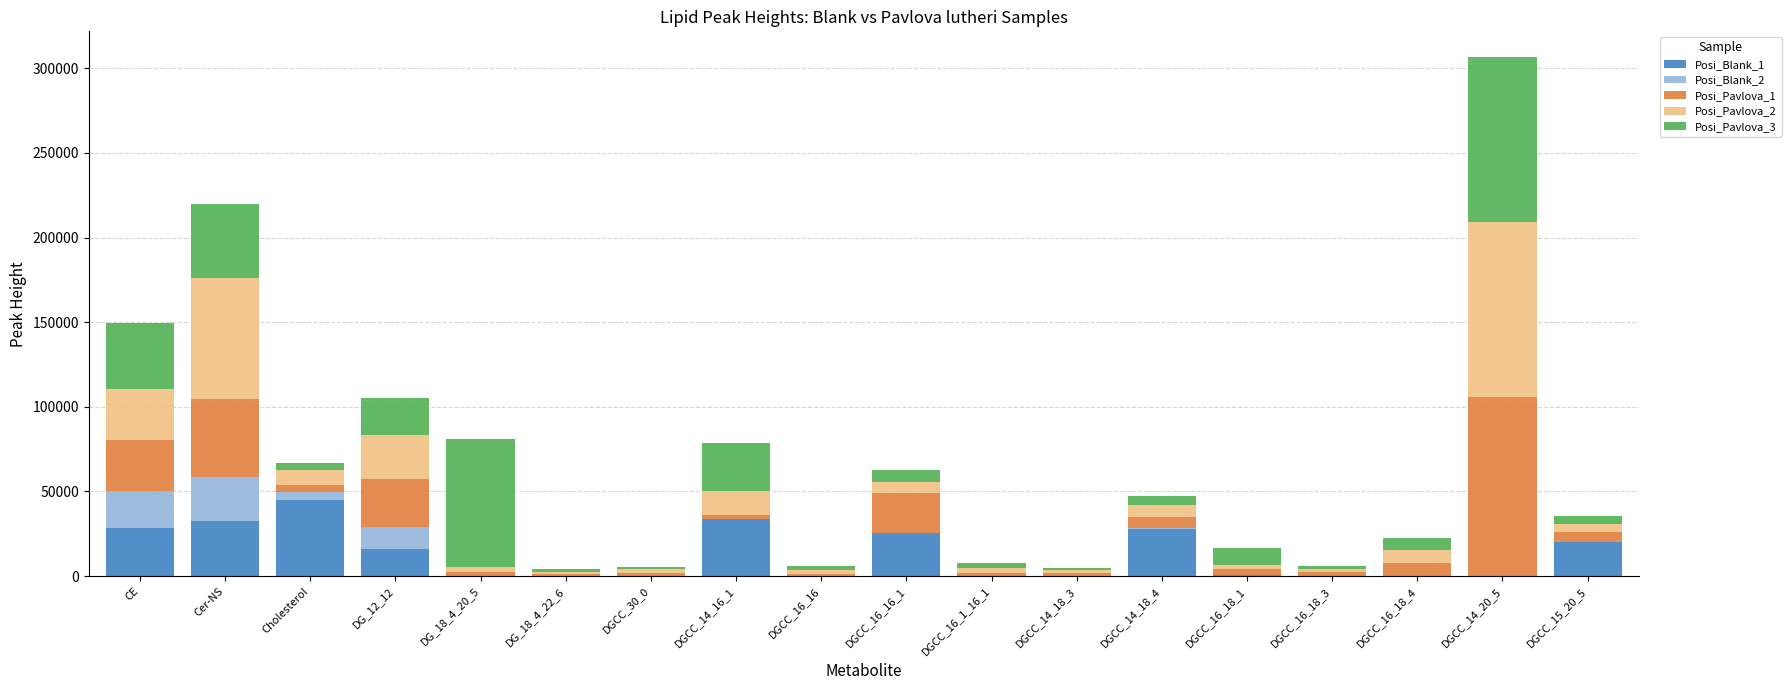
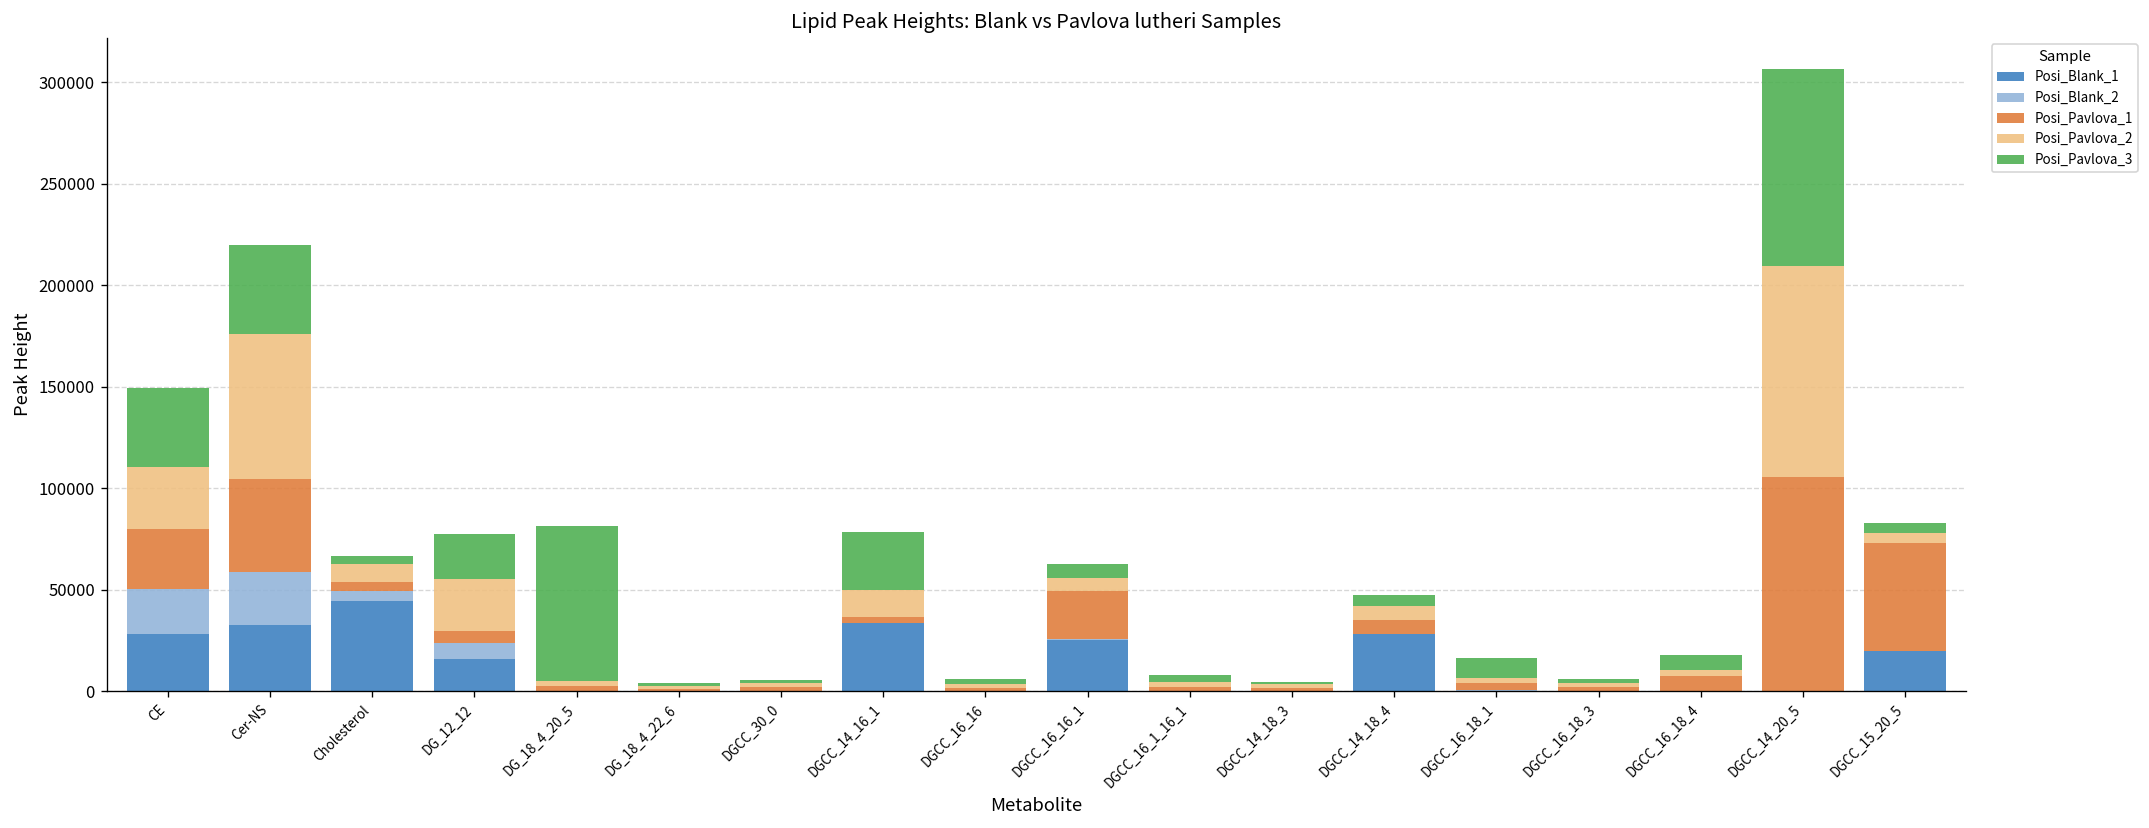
Posi_Blank_2, DG_12_12: 13000 -> 8000
Posi_Pavlova_1, DG_12_12: 28000 -> 6000
Posi_Pavlova_2, DGCC_16_18_4: 8000 -> 3000
Posi_Pavlova_1, DGCC_15_20_5: 6000 -> 53000
